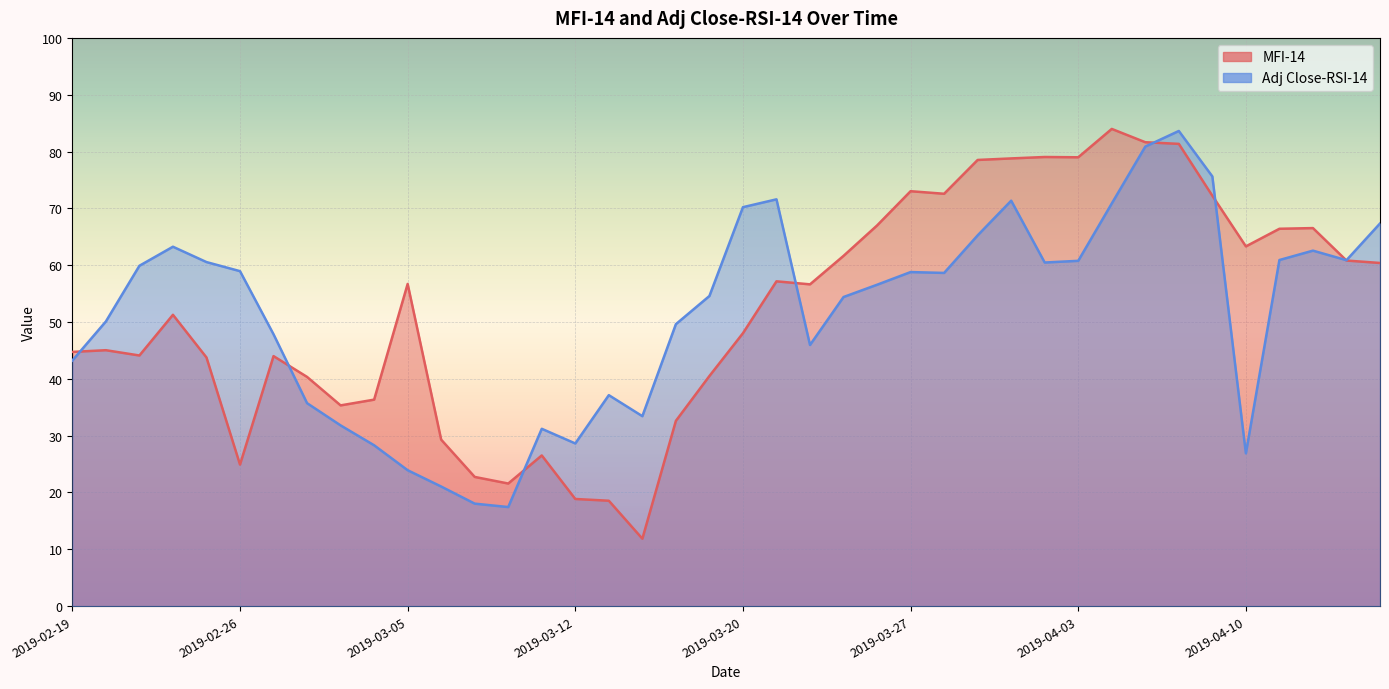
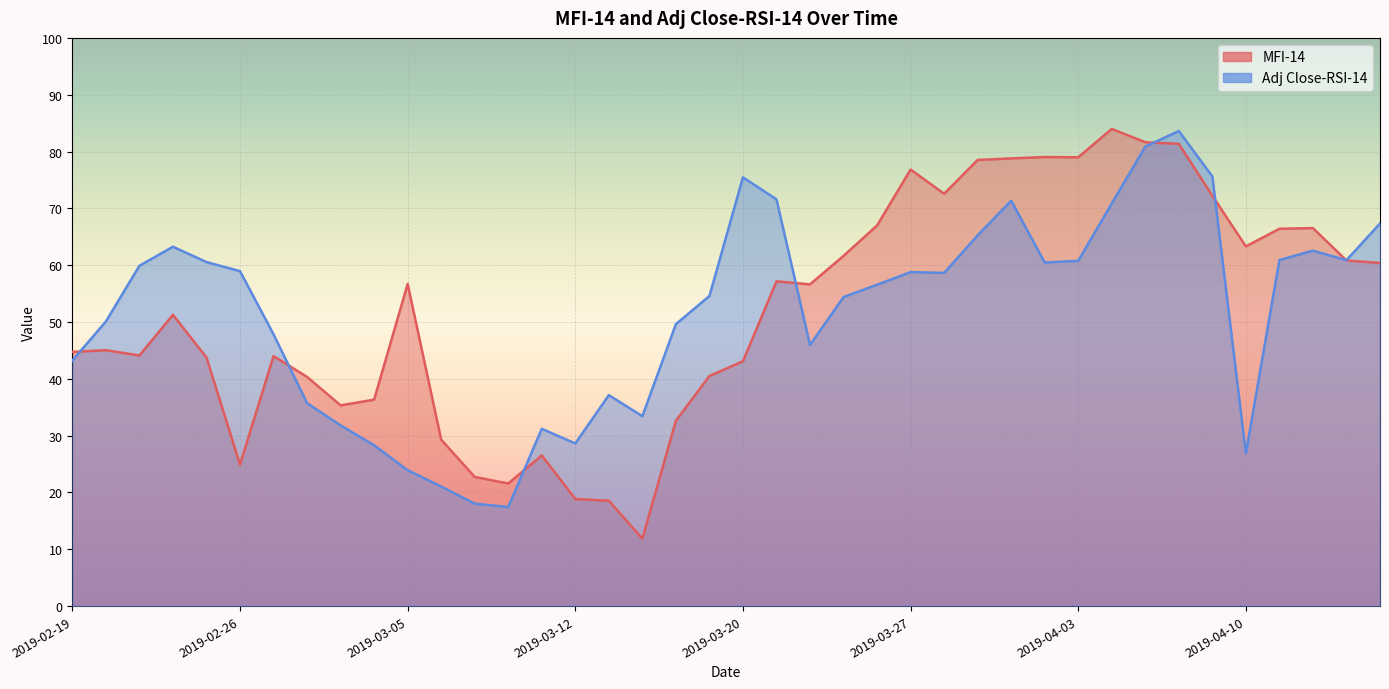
MFI-14, 2019-03-20: 48 -> 43
Adj Close-RSI-14, 2019-03-20: 70 -> 75
MFI-14, 2019-03-27: 73 -> 77
